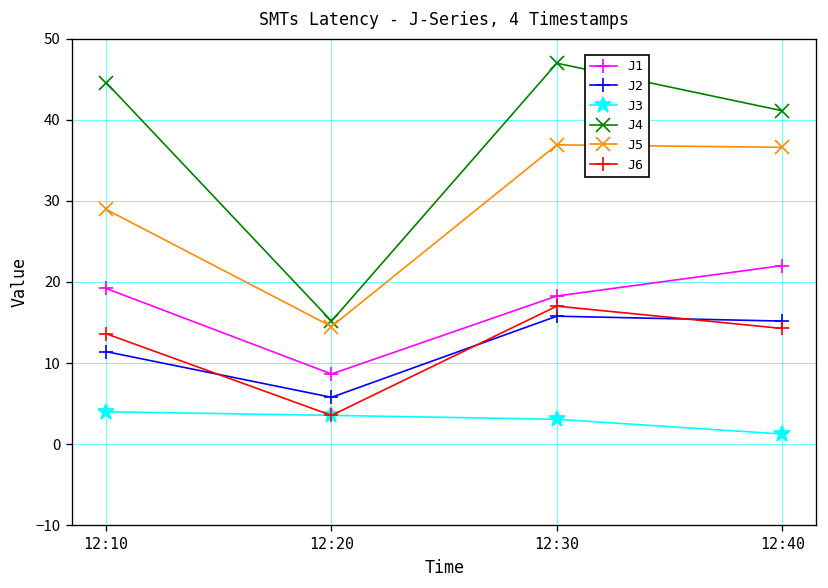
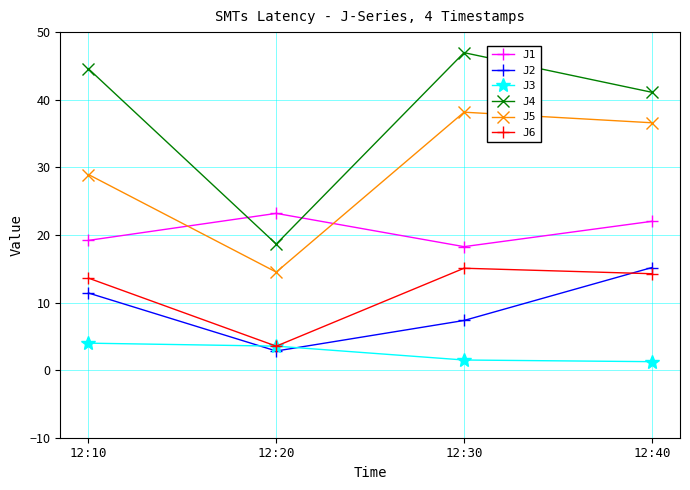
J1, 12:20: 9 -> 23
J2, 12:20: 6 -> 3
J4, 12:20: 15 -> 19
J2, 12:30: 16 -> 7
J3, 12:30: 3 -> 1
J5, 12:30: 37 -> 38
J6, 12:30: 17 -> 15
